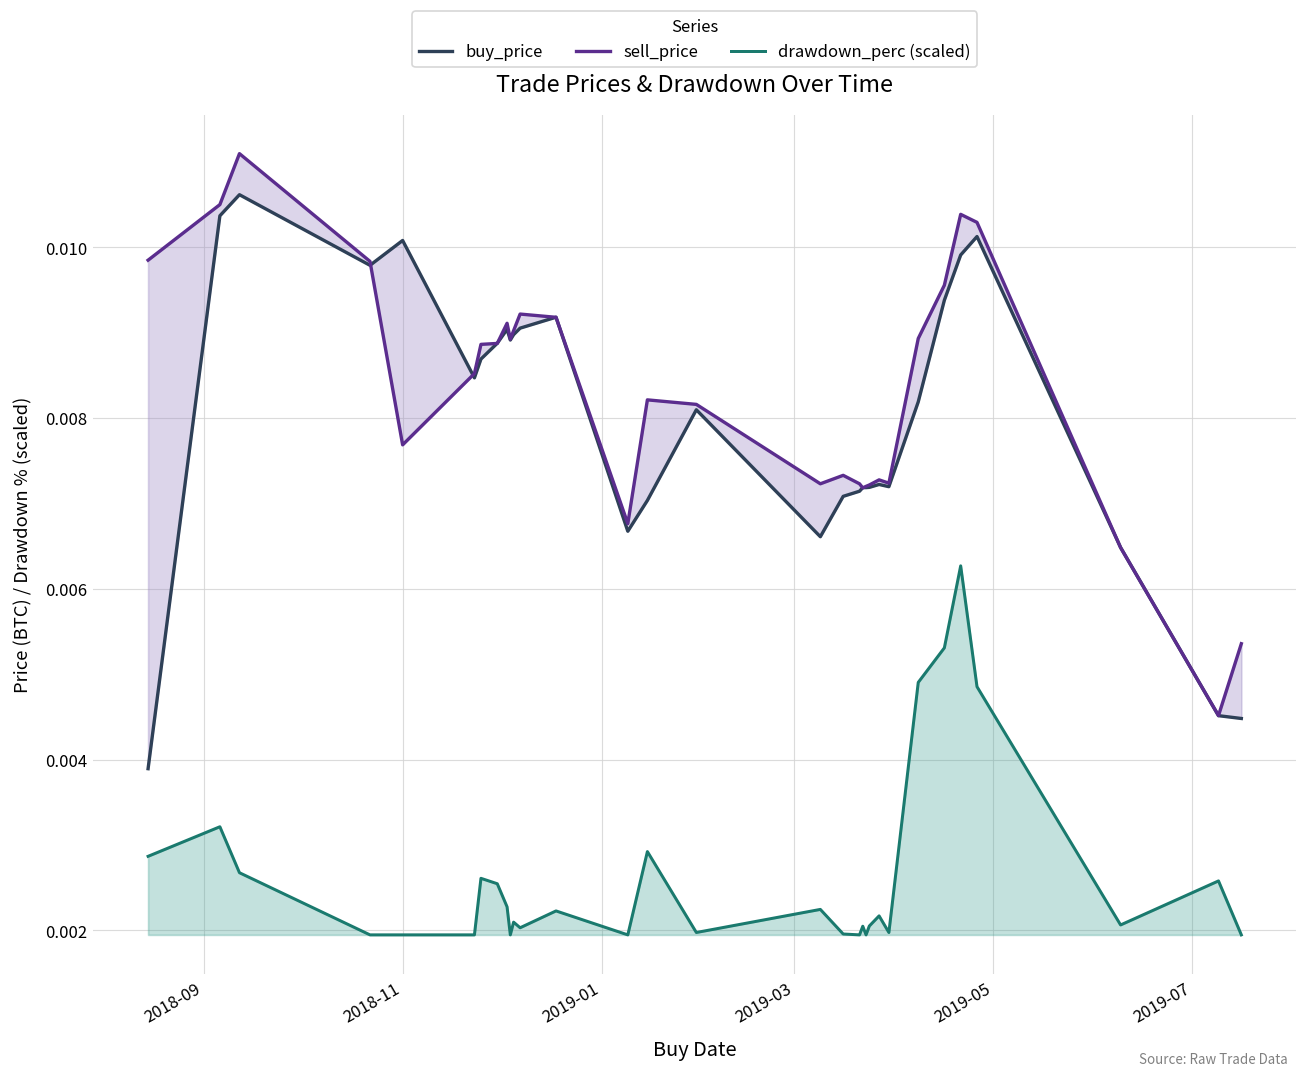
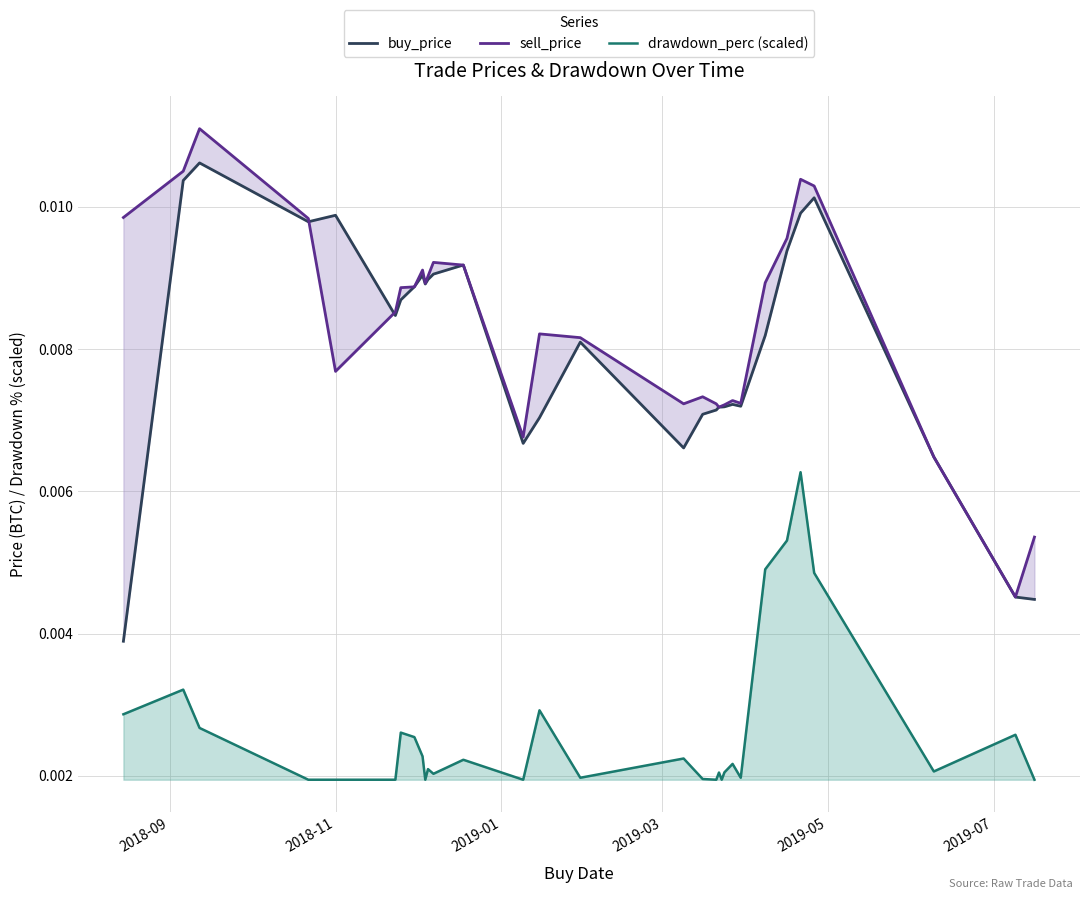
buy_price, 2018-11: 0.0101 -> 0.0099
